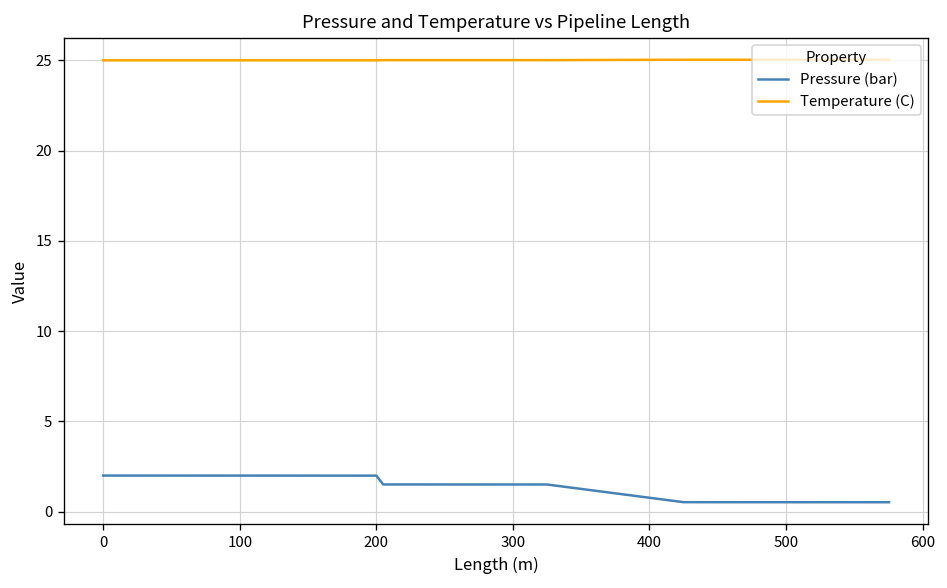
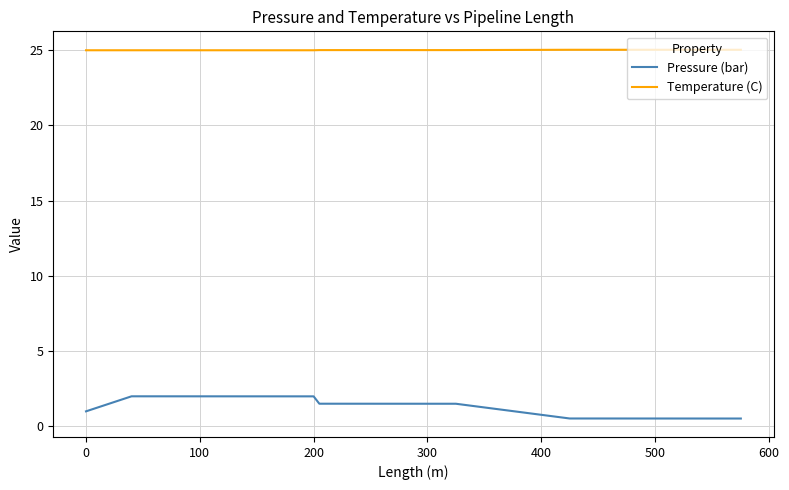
Pressure (bar), 0: 2 -> 1
